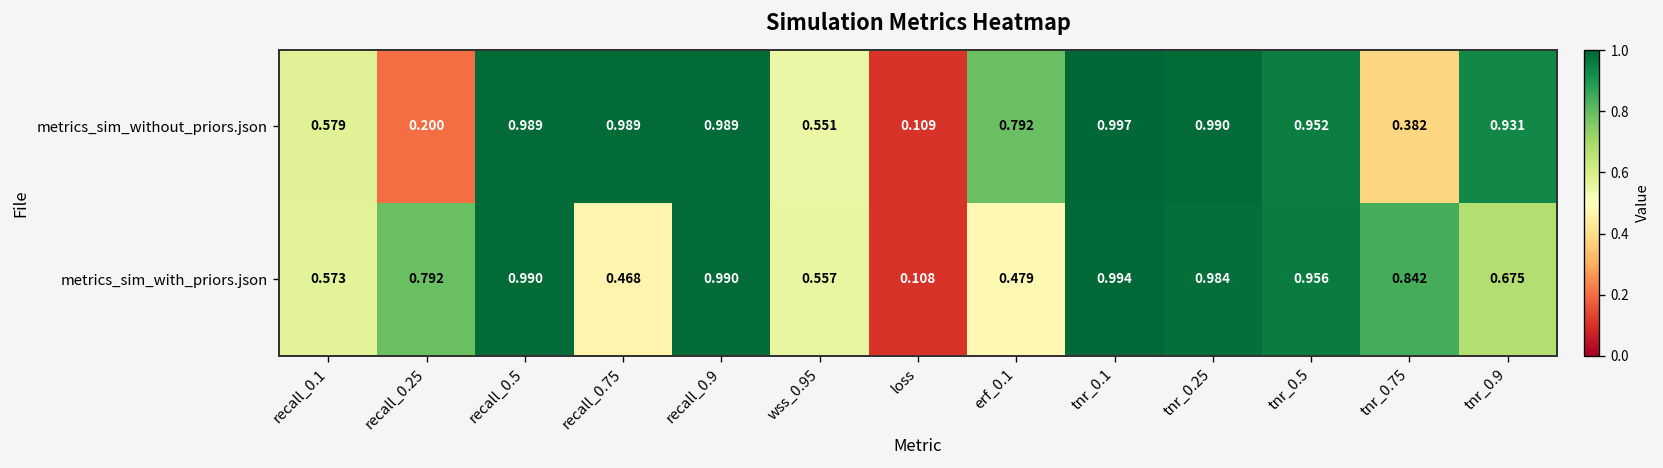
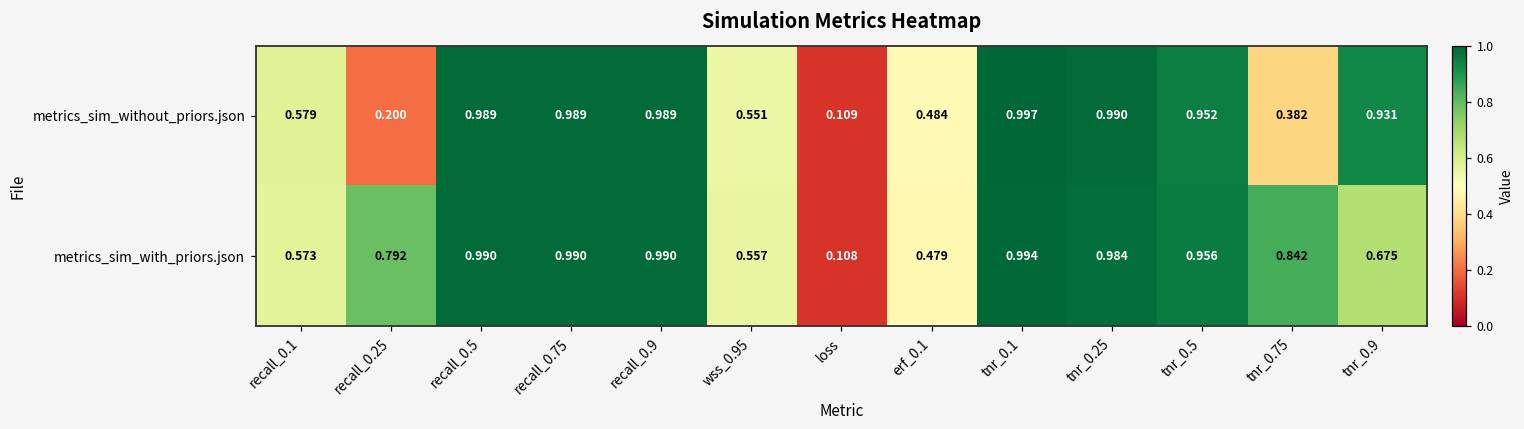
metrics_sim_without_priors.json, erf_0.1: 0.792 -> 0.484
metrics_sim_with_priors.json, recall_0.75: 0.468 -> 0.990
